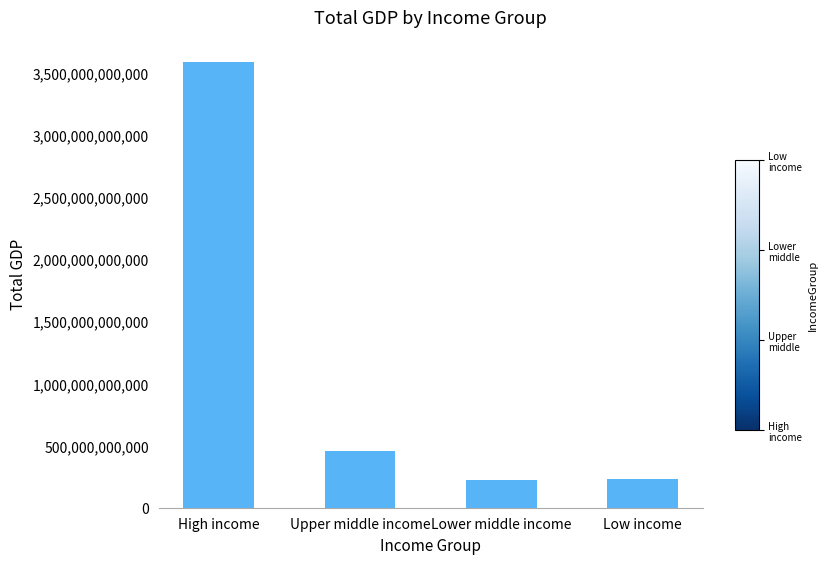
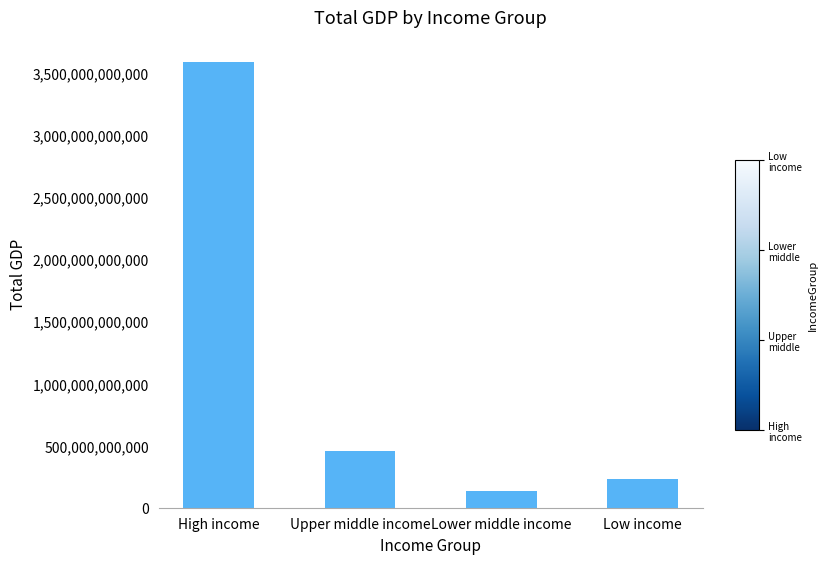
Lower middle income: 230,000,000,000 -> 140,000,000,000
